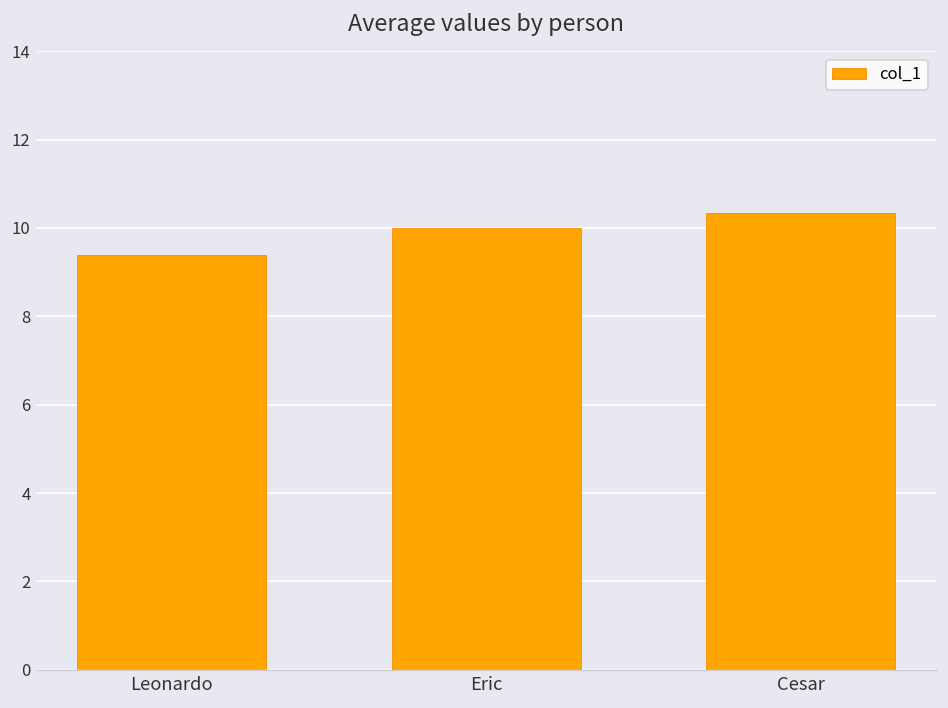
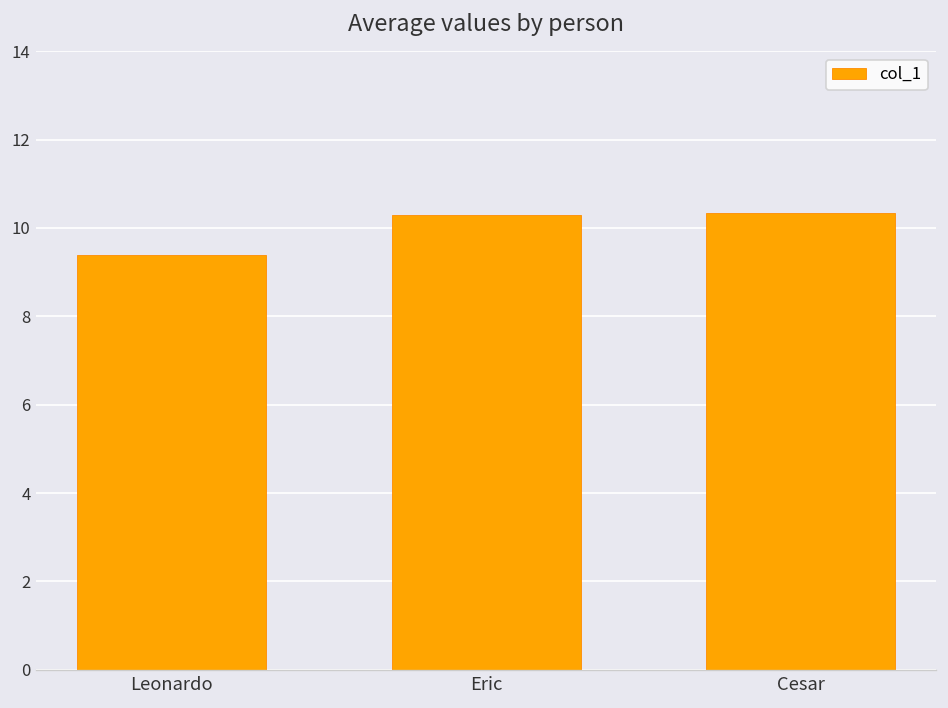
Eric: 10.0 -> 10.3
